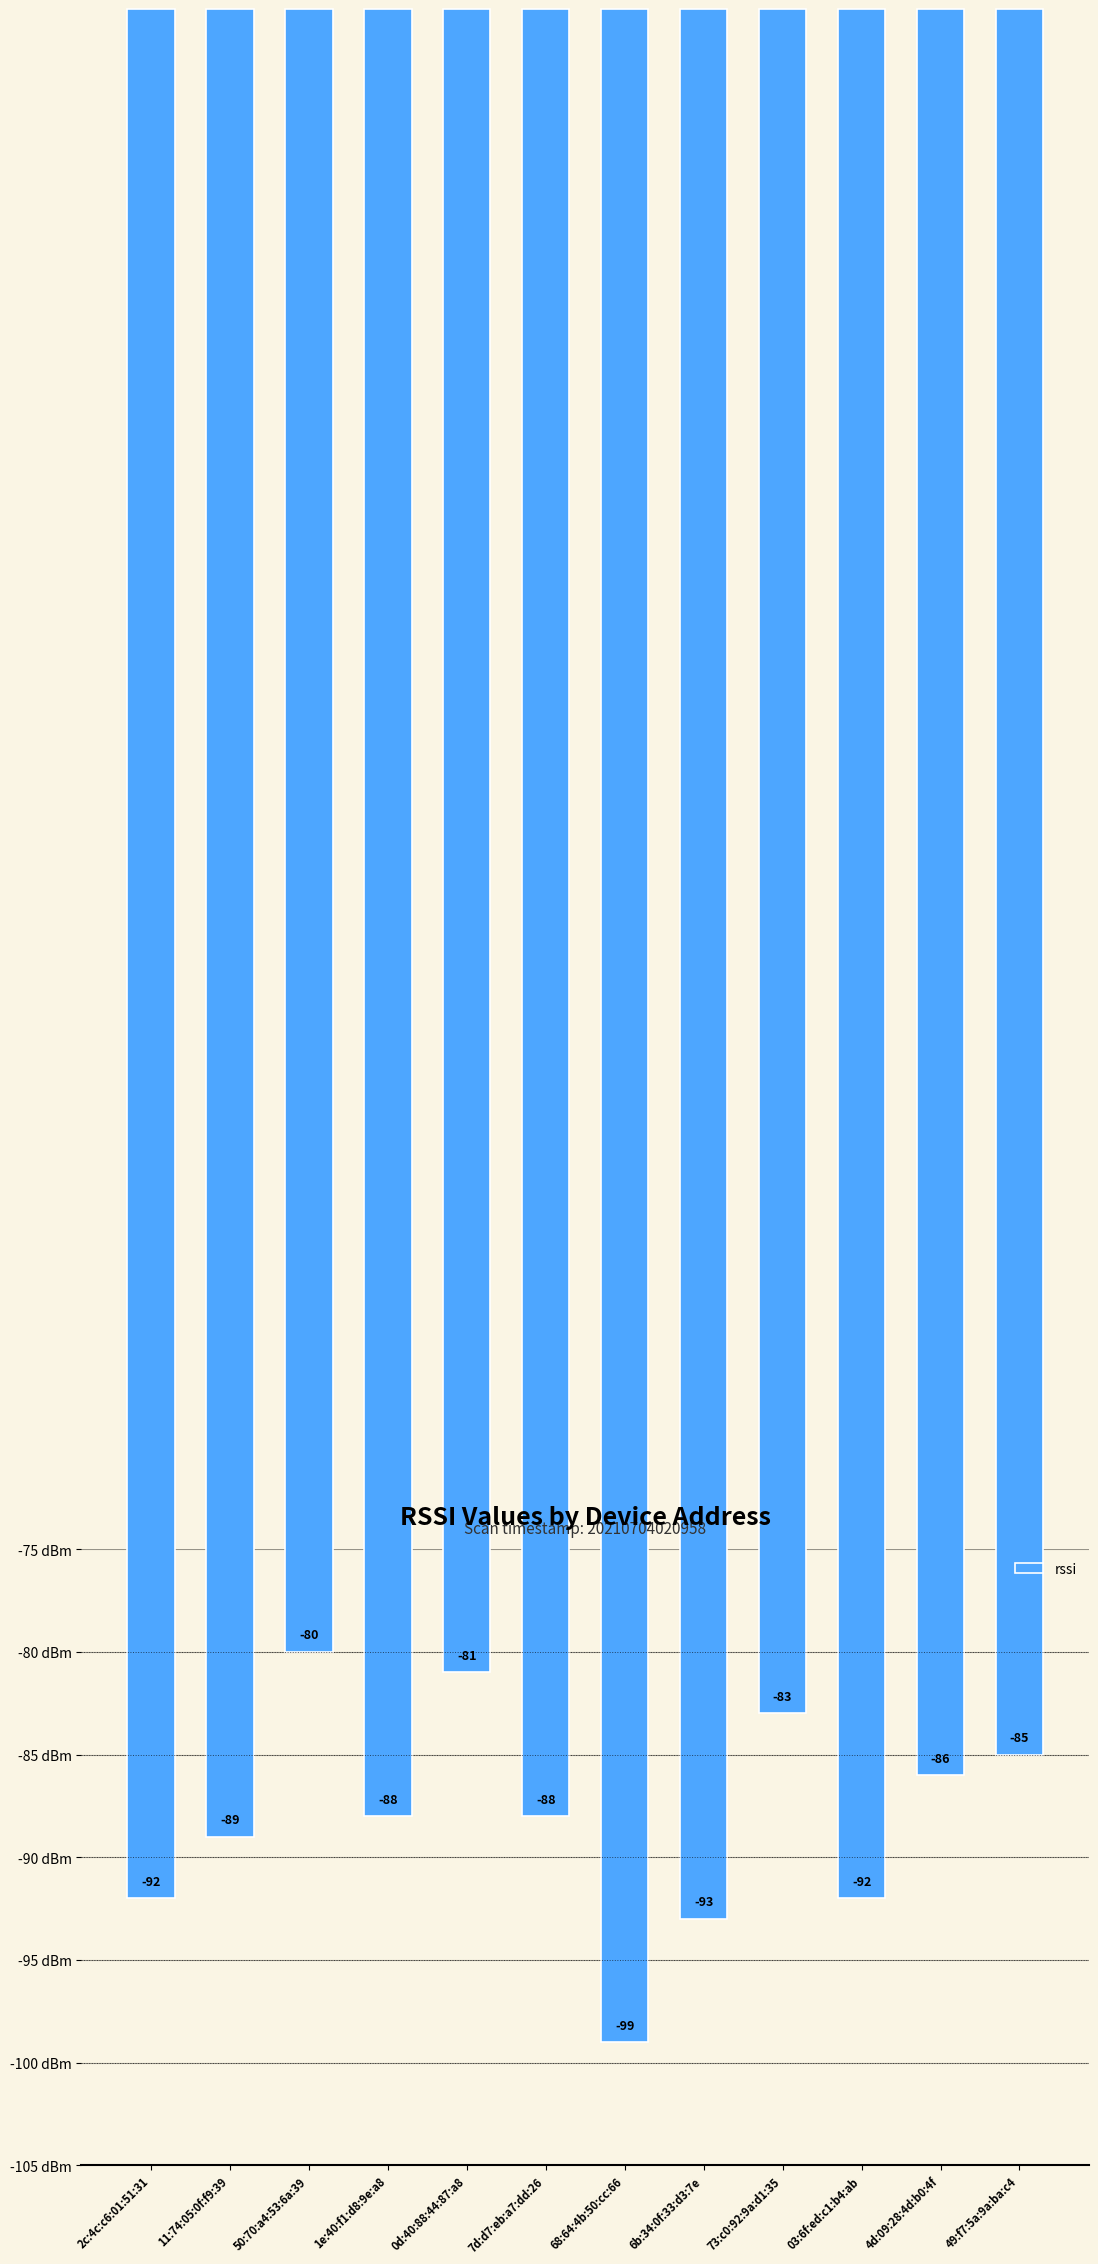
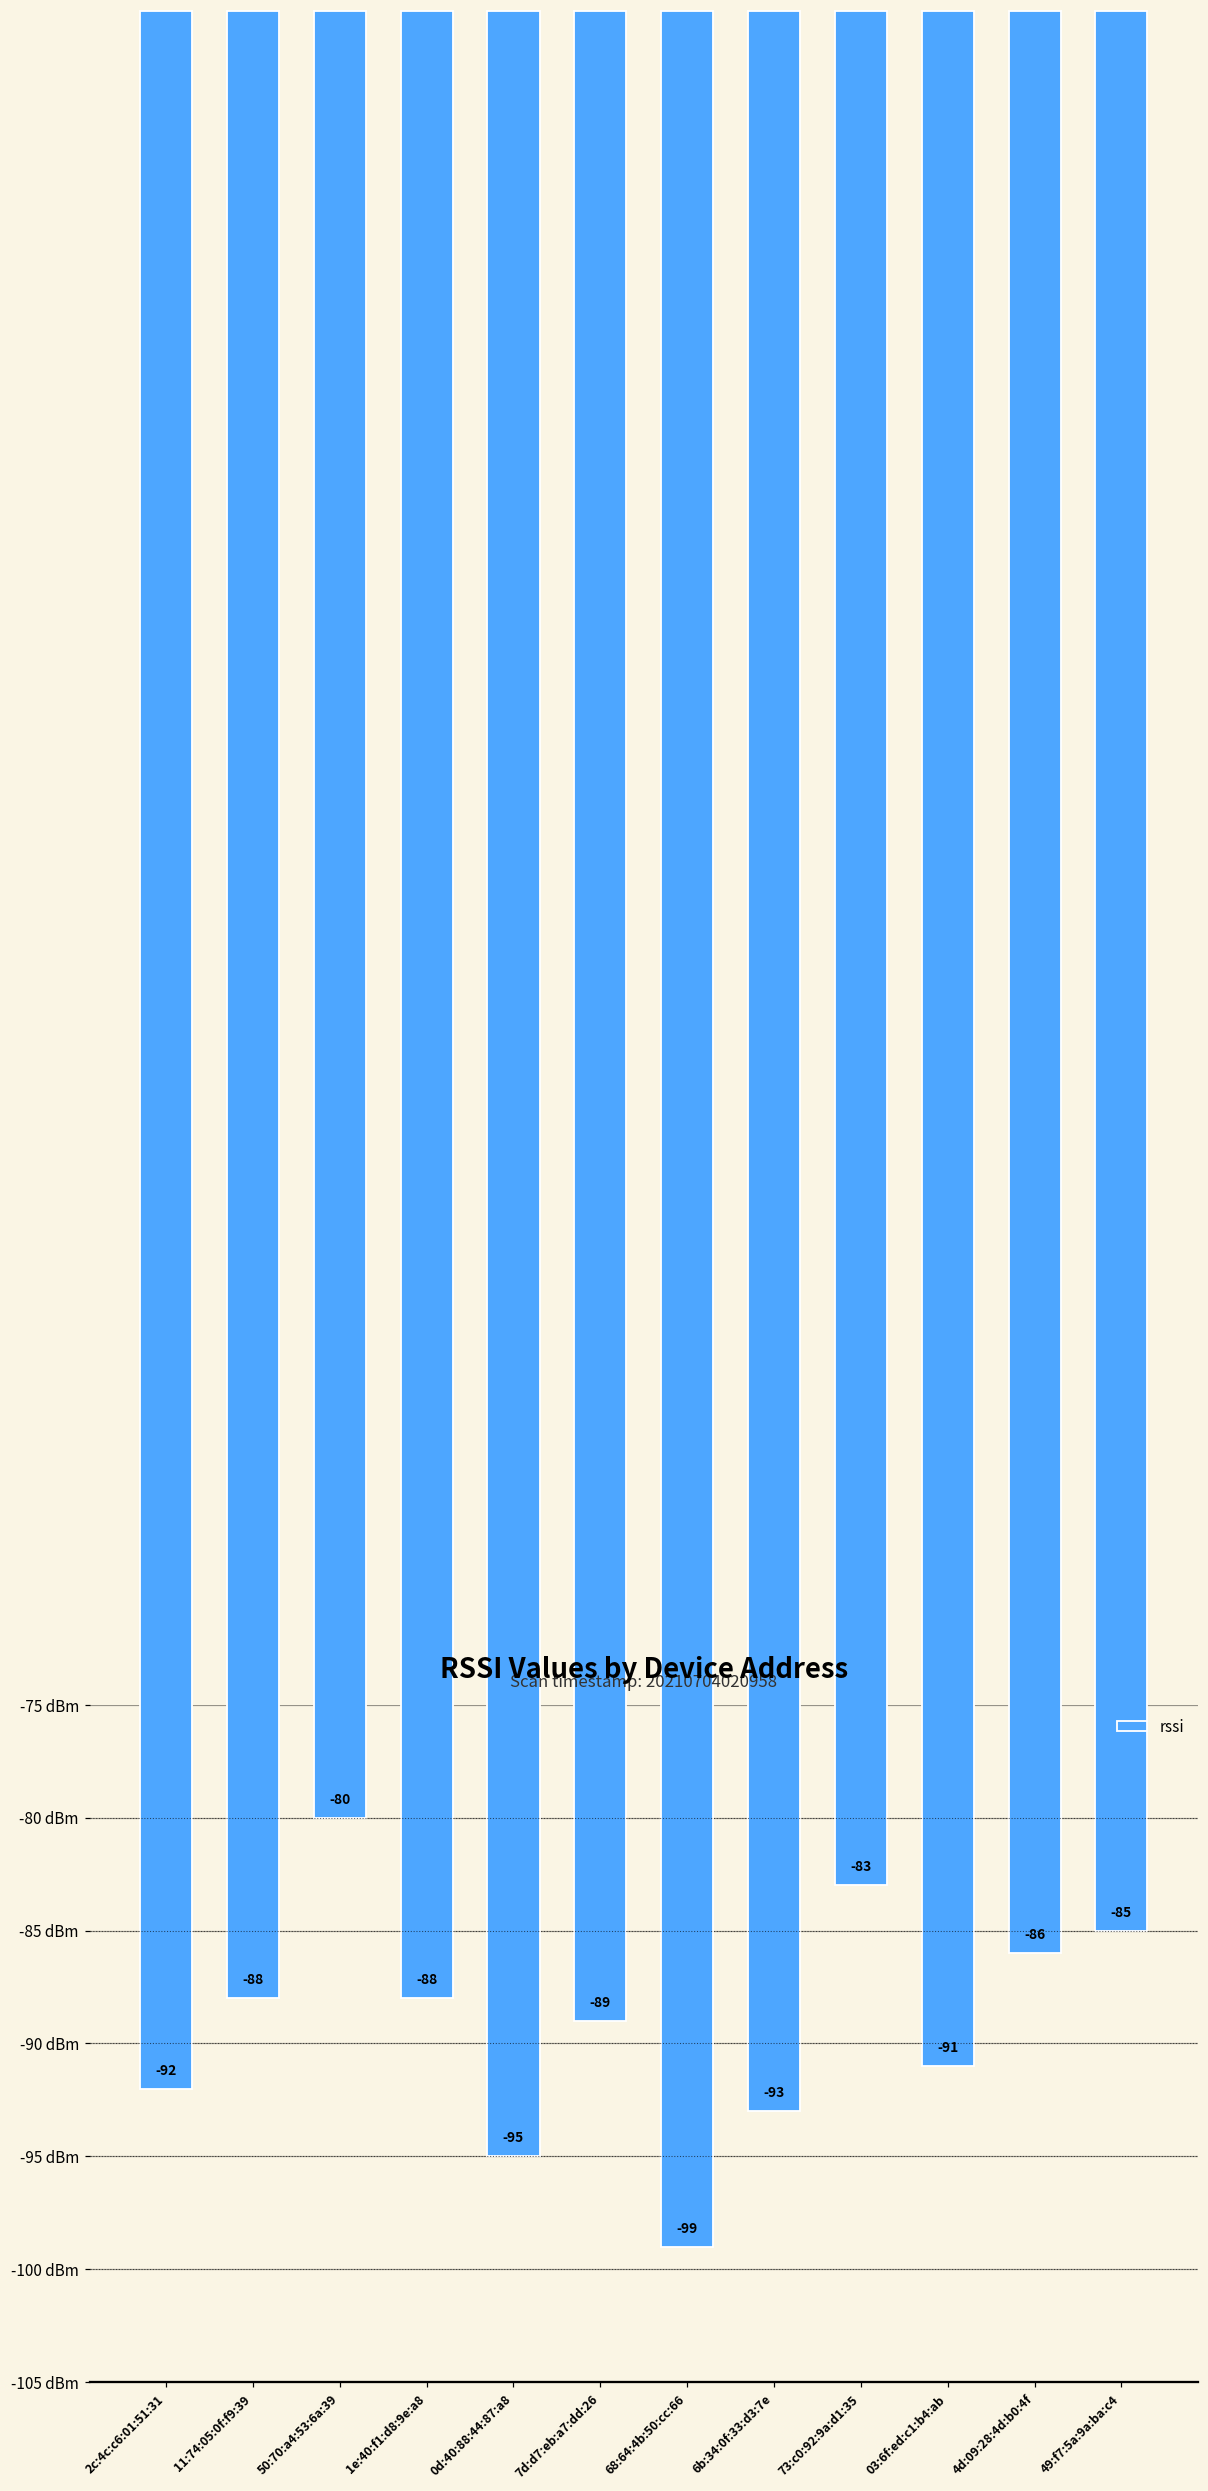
11:74:05:0f:f9:39: -89 -> -88
0d:40:88:44:87:a8: -81 -> -95
7d:d7:eb:a7:dd:26: -88 -> -89
03:6f:ed:c1:b4:ab: -92 -> -91
